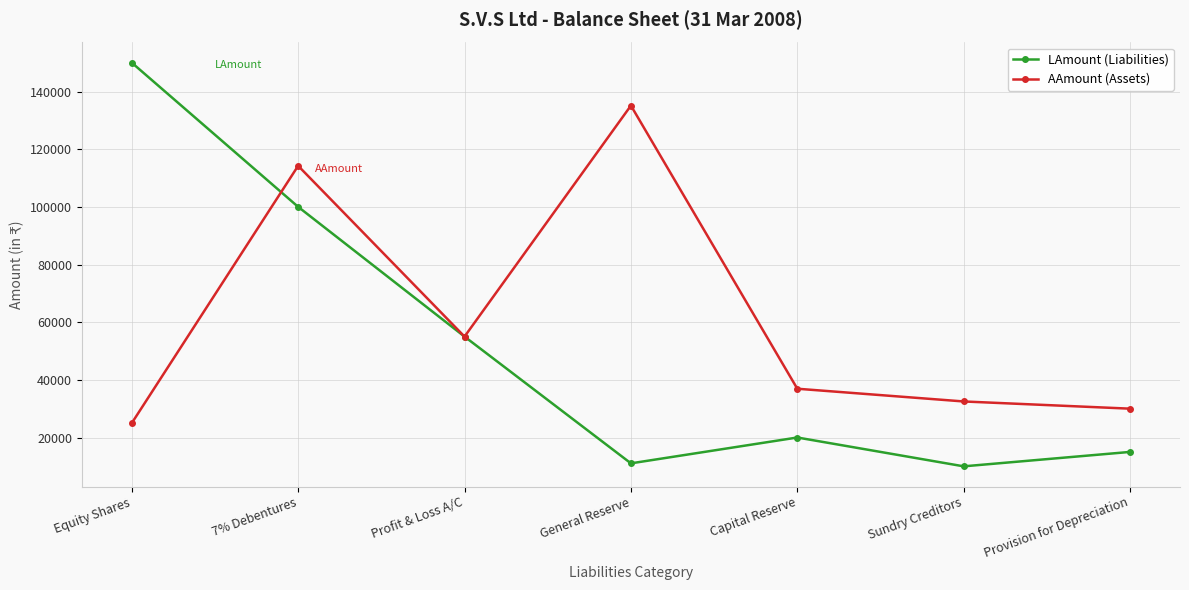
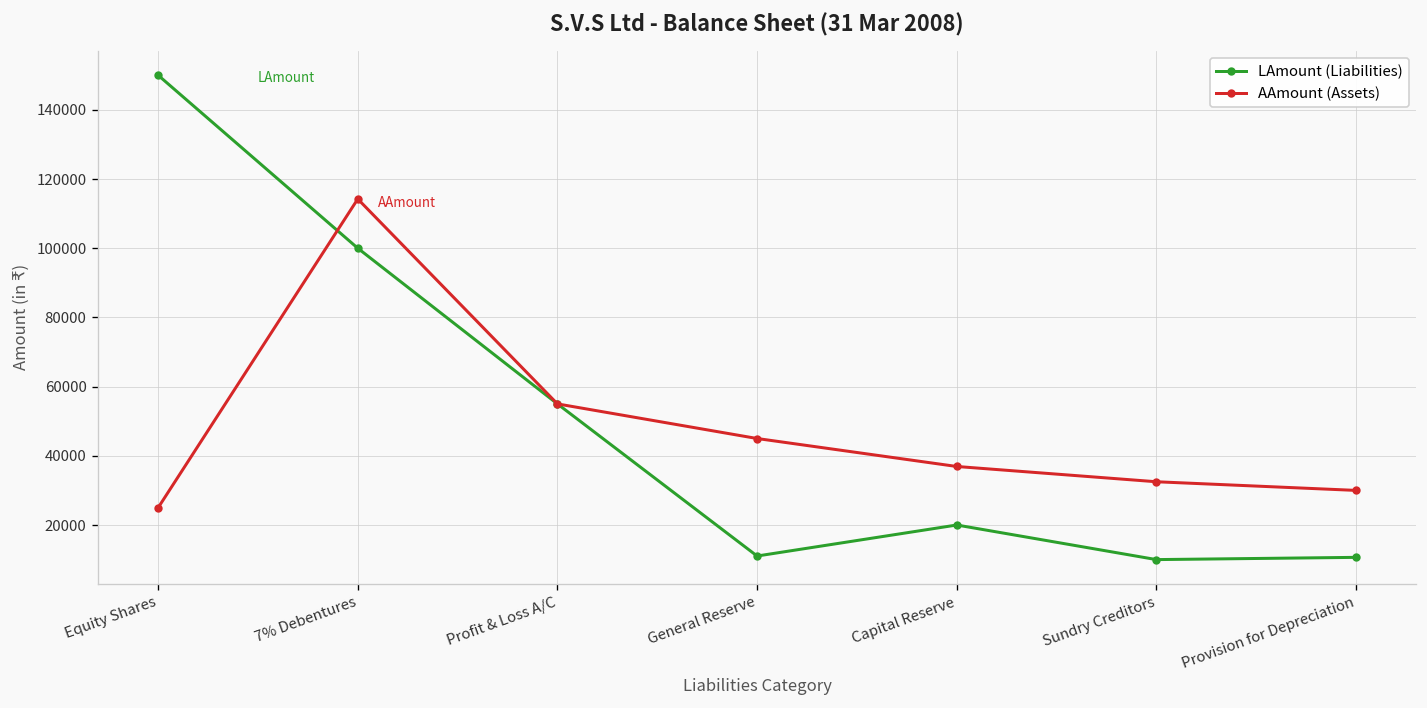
AAmount (Assets), General Reserve: 135000 -> 45000
LAmount (Liabilities), Provision for Depreciation: 15000 -> 11000
